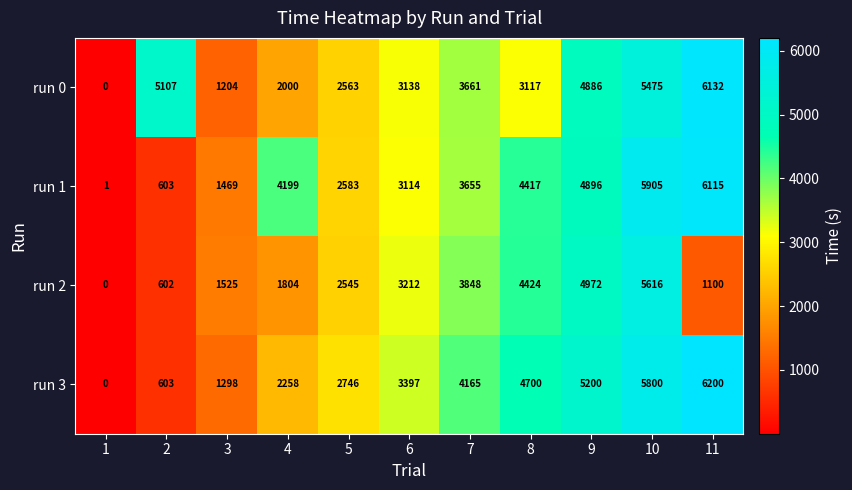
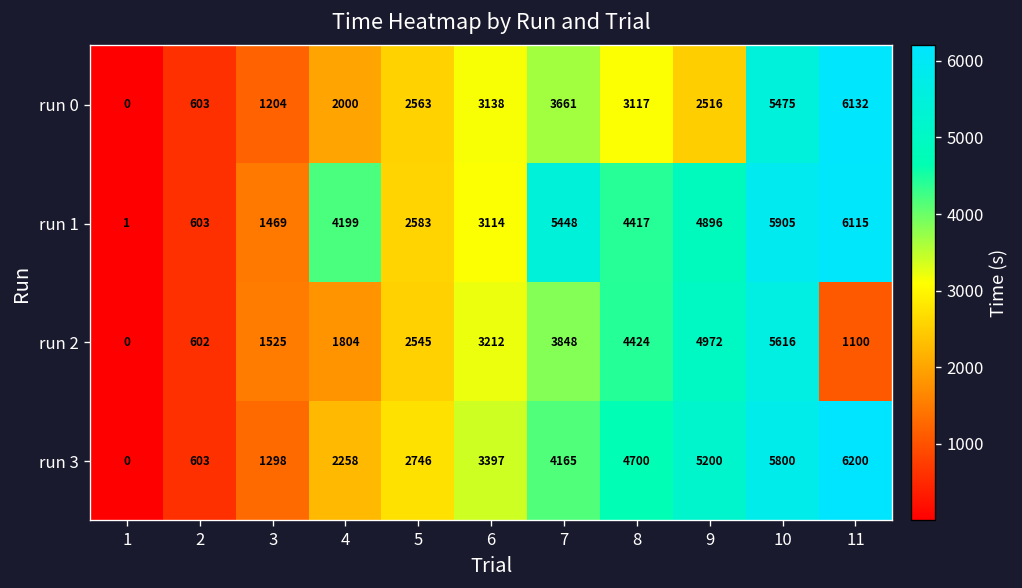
run 0, 2: 5107 -> 603
run 0, 9: 4886 -> 2516
run 1, 7: 3655 -> 5448
